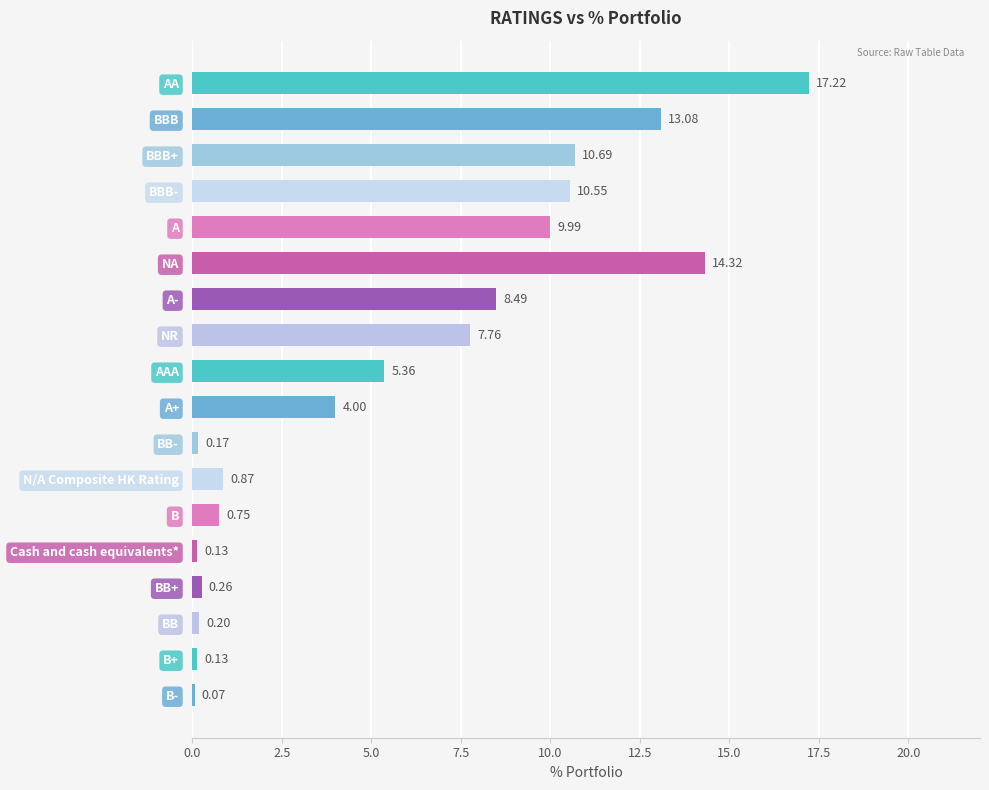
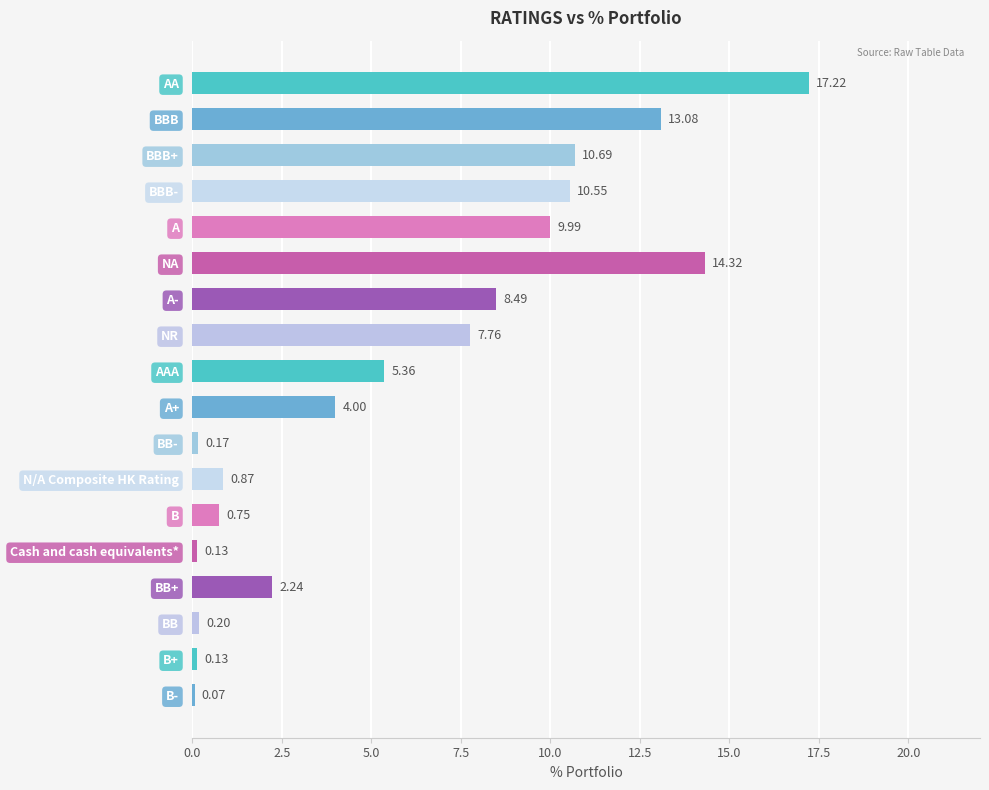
BB+: 0.26 -> 2.24
